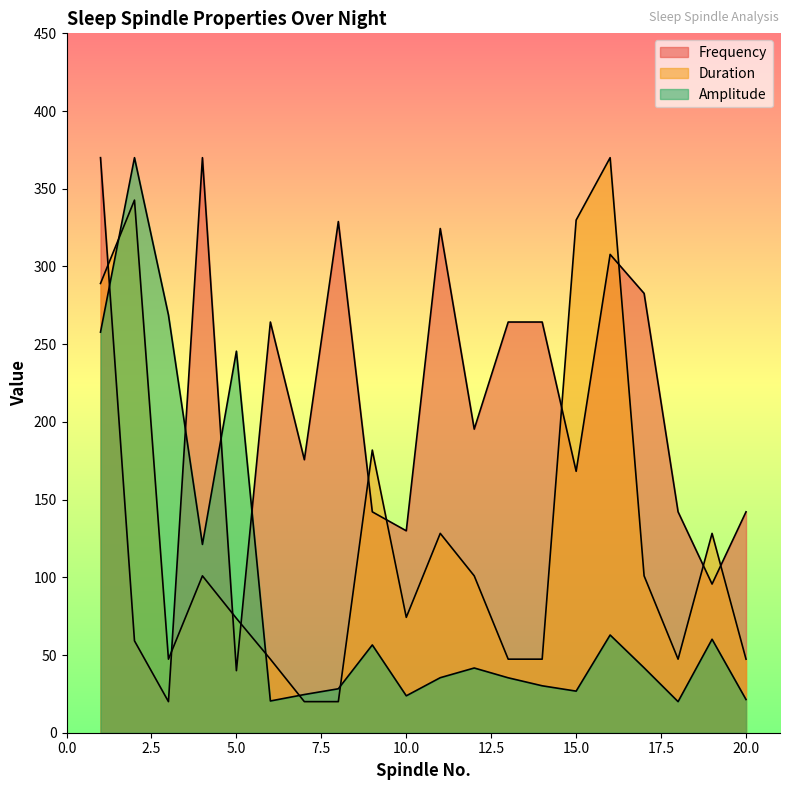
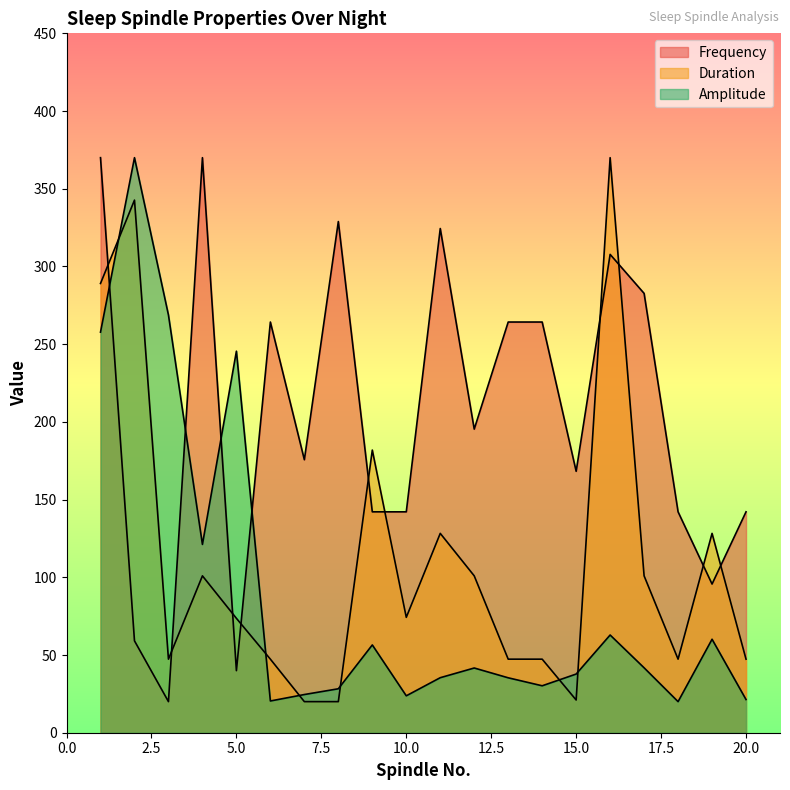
Frequency, 10.0: 130 -> 142
Duration, 15.0: 330 -> 21
Amplitude, 15.0: 27 -> 38
